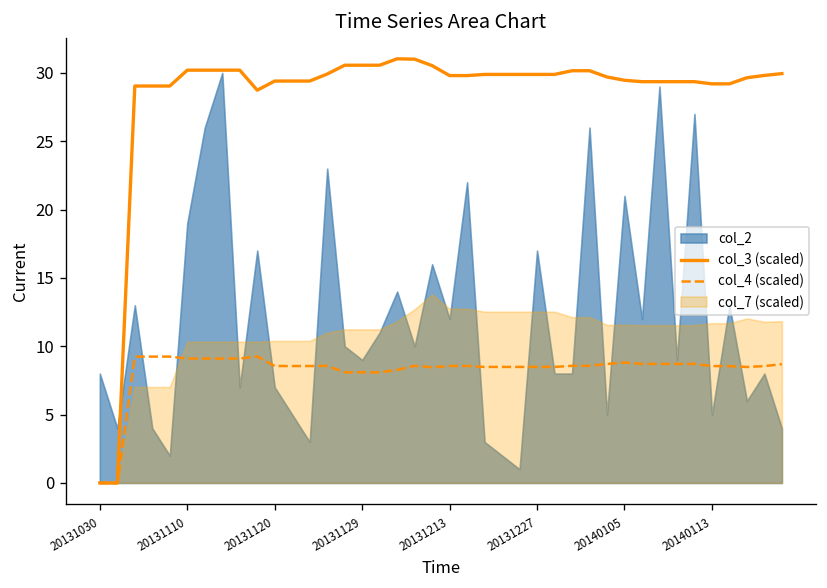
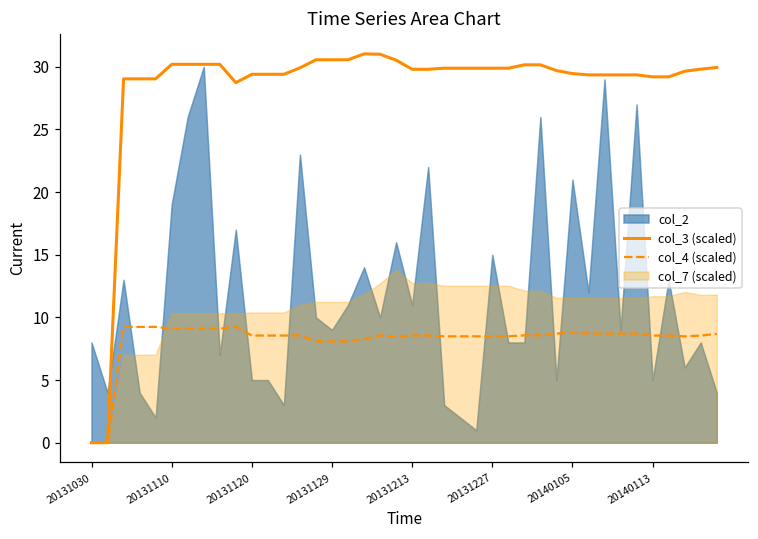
col_2, 20131120: 7 -> 5
col_2, 20131213: 12 -> 11
col_2, 20131227: 17 -> 15
